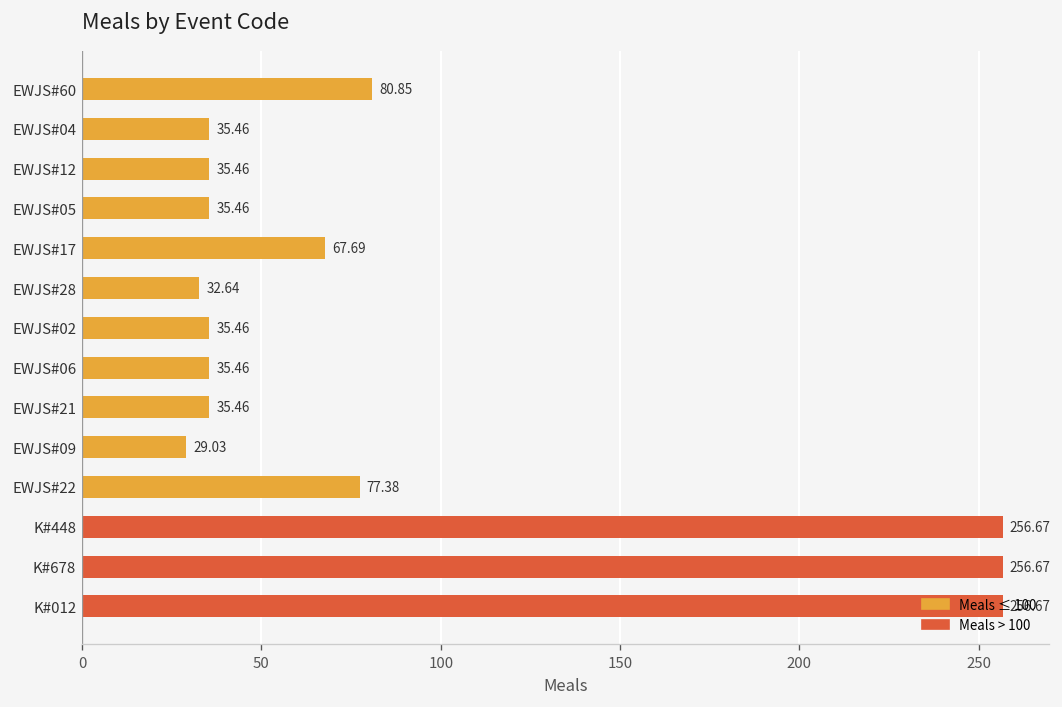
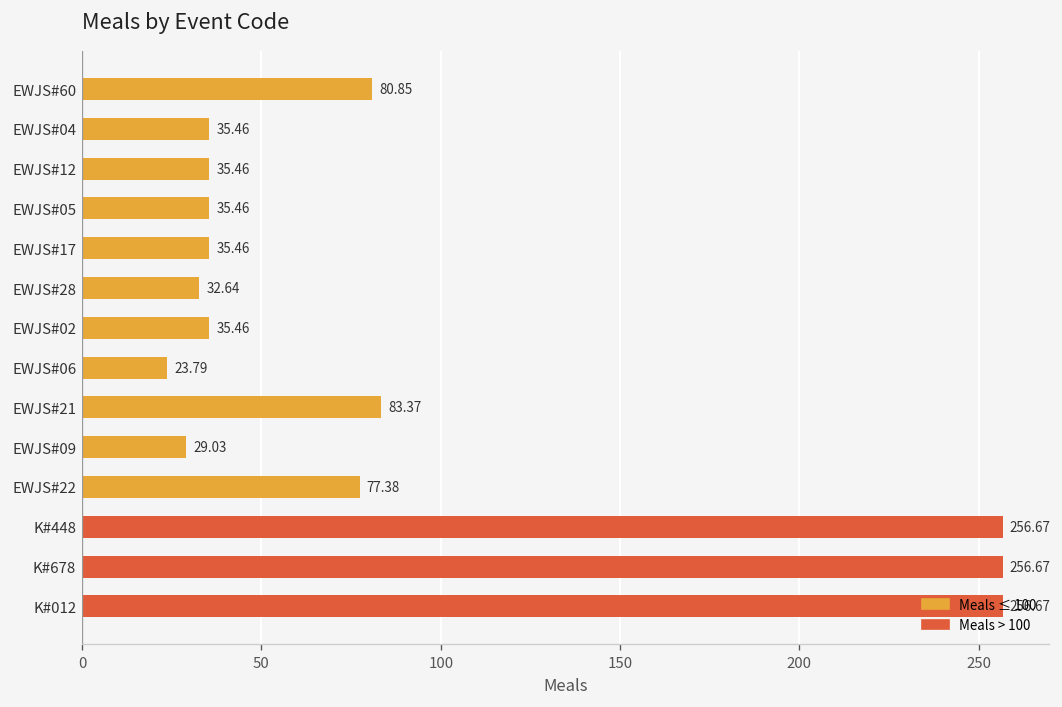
EWJS#17: 67.69 -> 35.46
EWJS#06: 35.46 -> 23.79
EWJS#21: 35.46 -> 83.37
